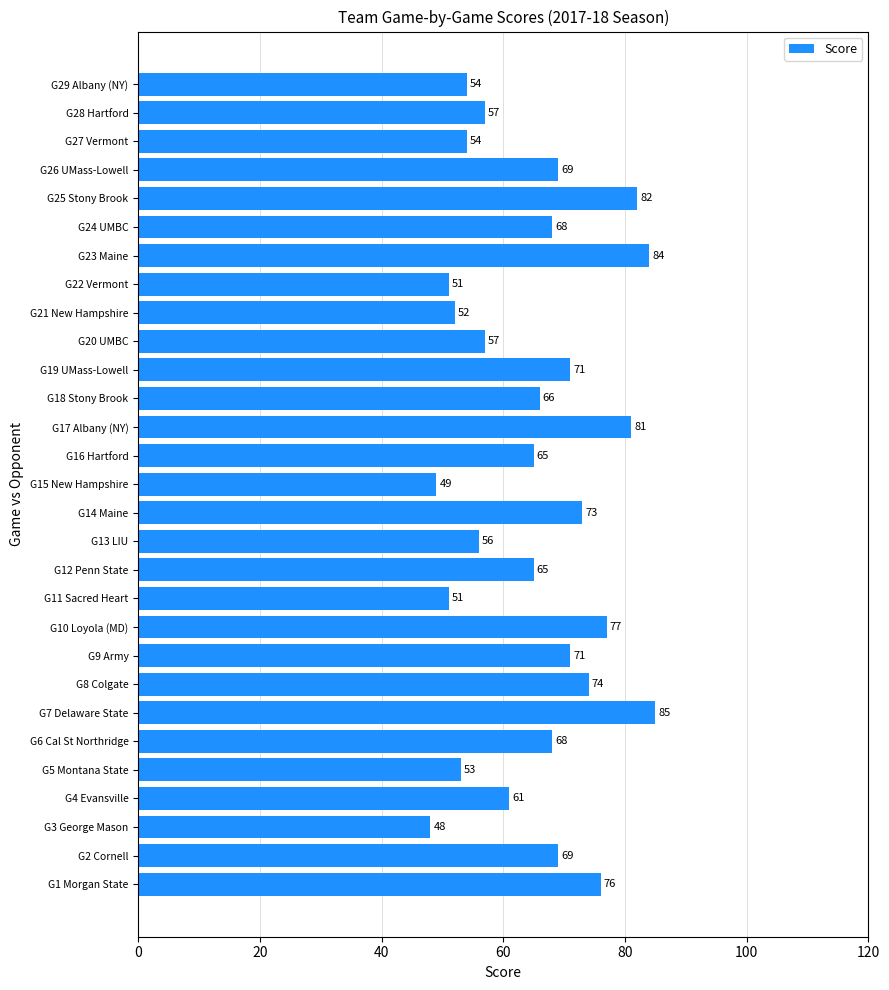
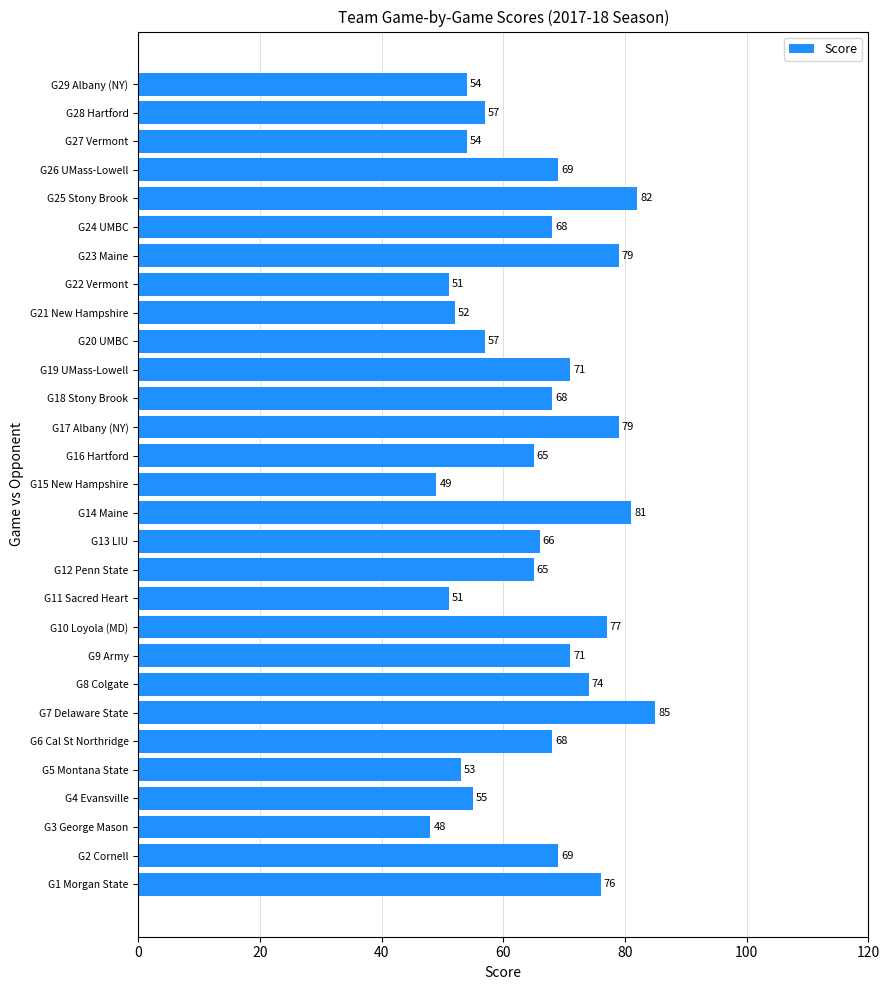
G23 Maine: 84 -> 79
G18 Stony Brook: 66 -> 68
G17 Albany (NY): 81 -> 79
G14 Maine: 73 -> 81
G13 LIU: 56 -> 66
G4 Evansville: 61 -> 55
